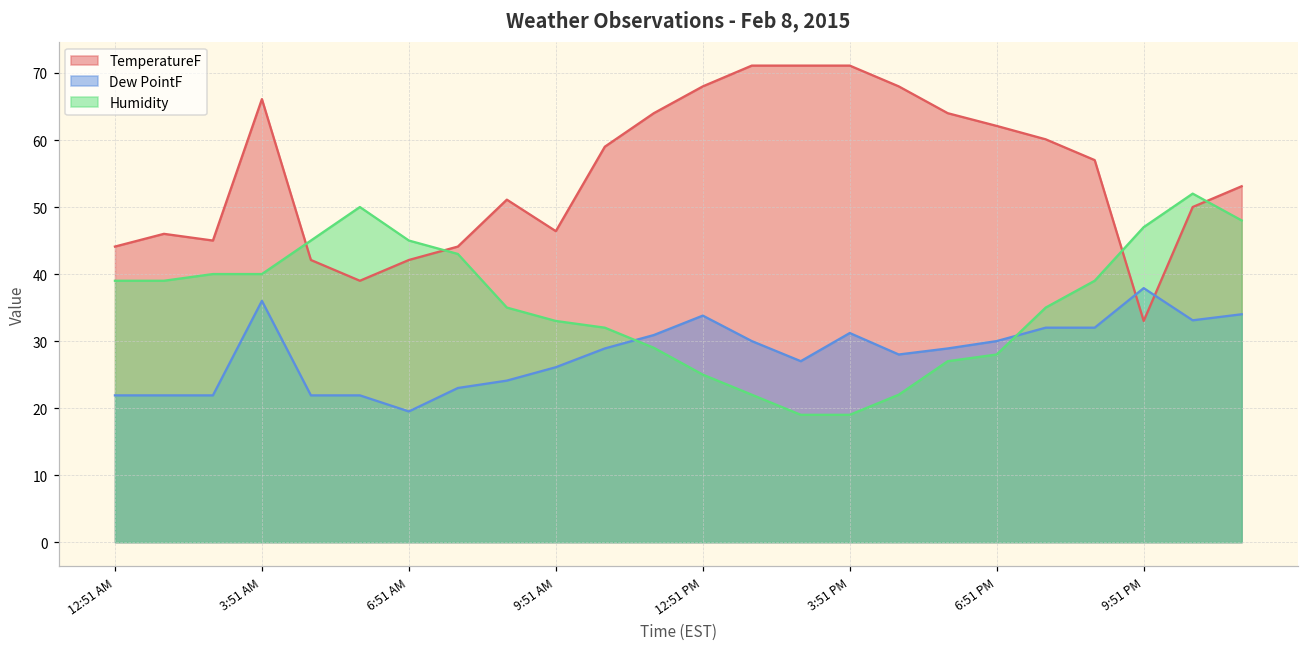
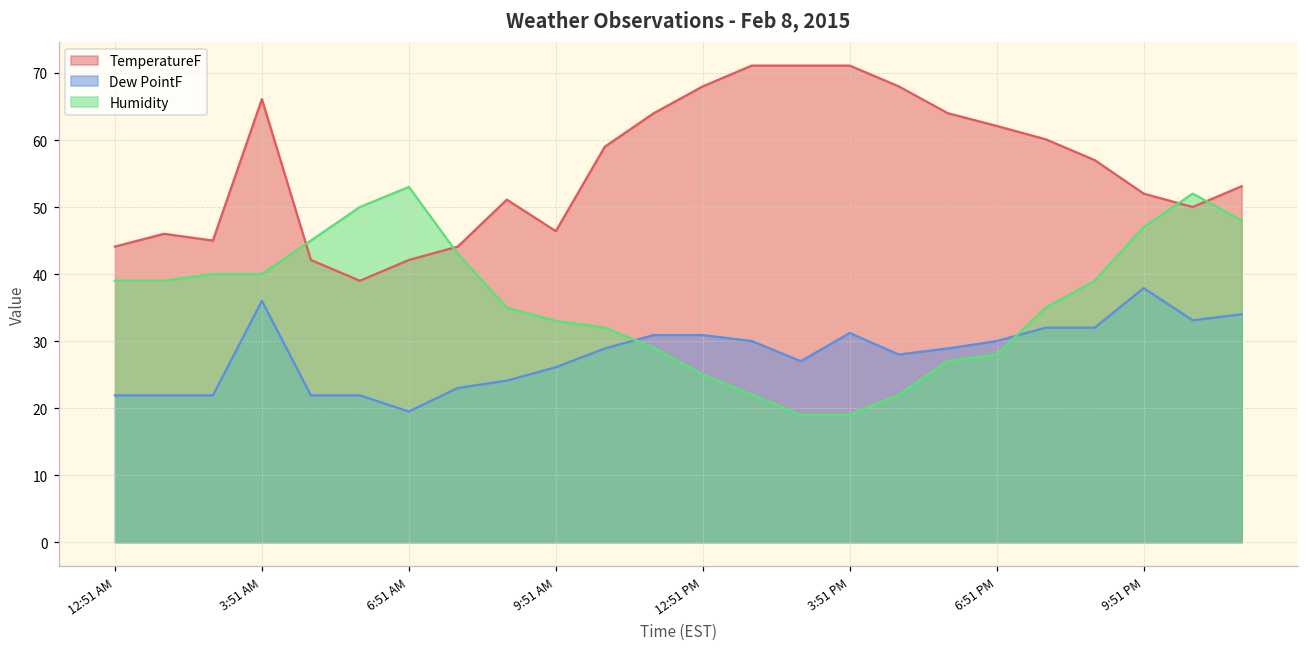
Humidity, 6:51 AM: 45 -> 53
Dew PointF, 12:51 PM: 34 -> 31
TemperatureF, 9:51 PM: 33 -> 52
